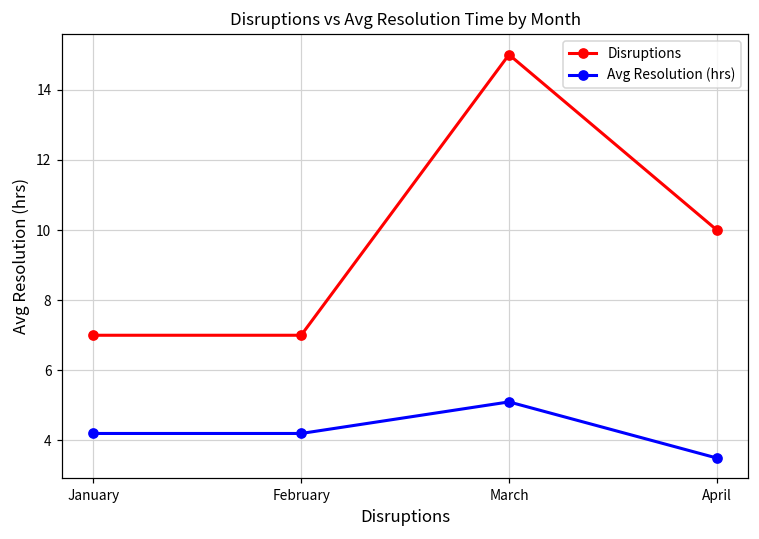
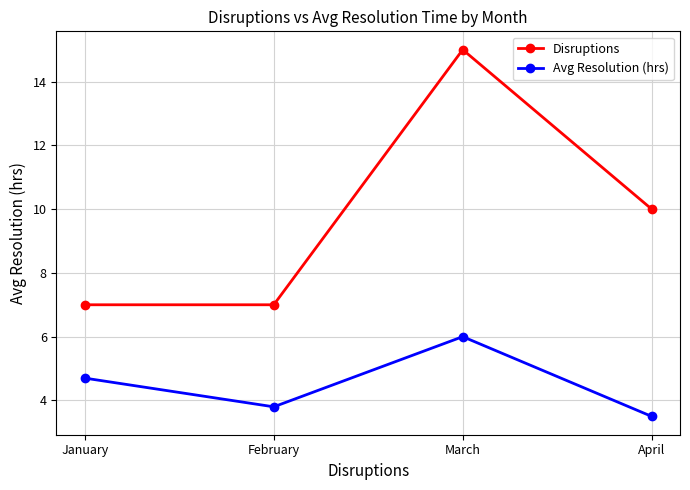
Avg Resolution (hrs), January: 4.2 -> 4.7
Avg Resolution (hrs), February: 4.2 -> 3.8
Avg Resolution (hrs), March: 5.1 -> 6.0
